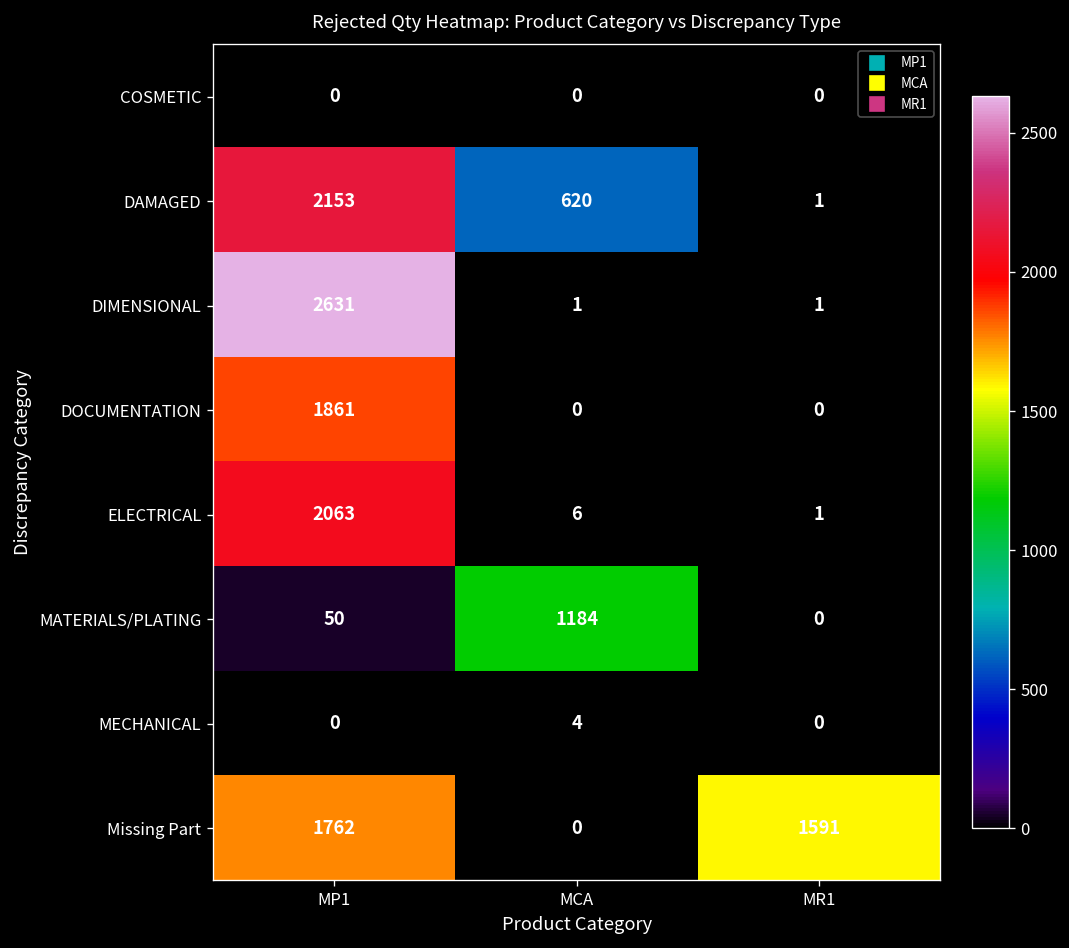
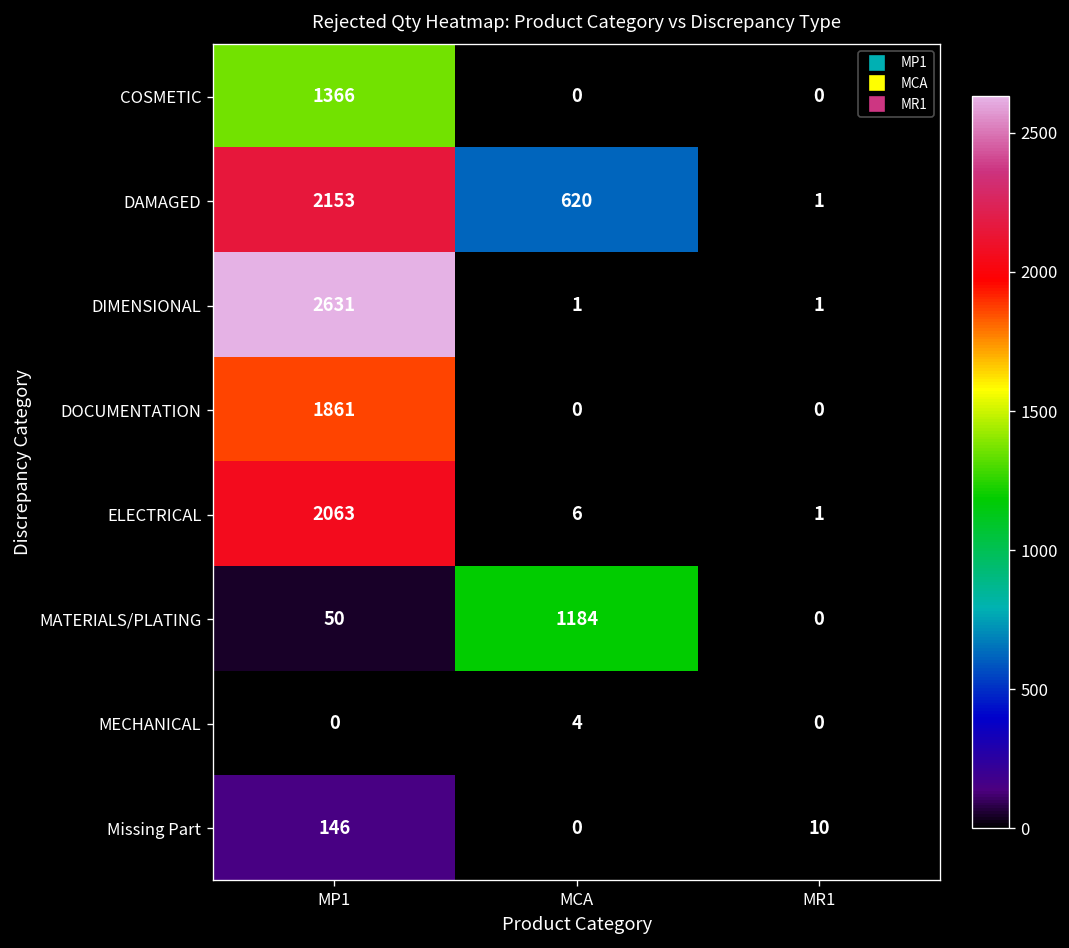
COSMETIC, MP1: 0 -> 1366
Missing Part, MP1: 1762 -> 146
Missing Part, MR1: 1591 -> 10
